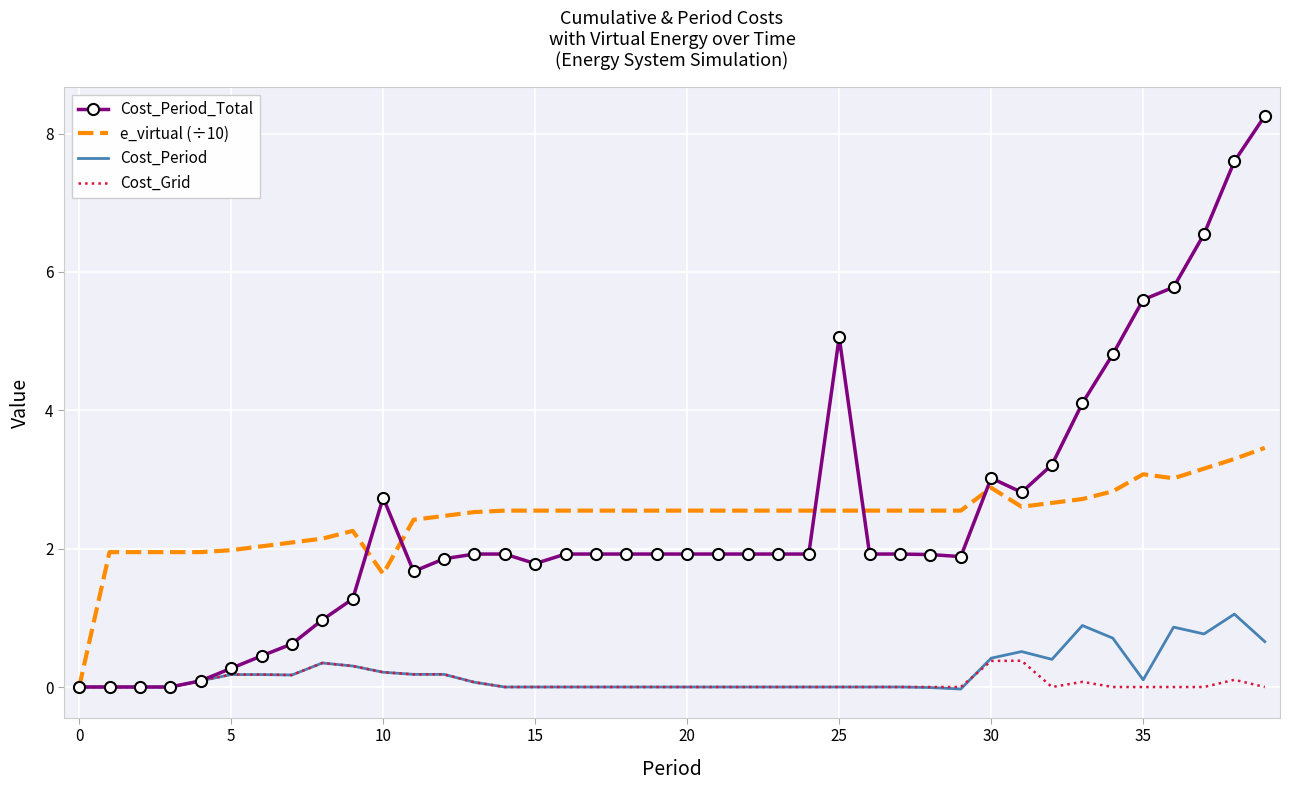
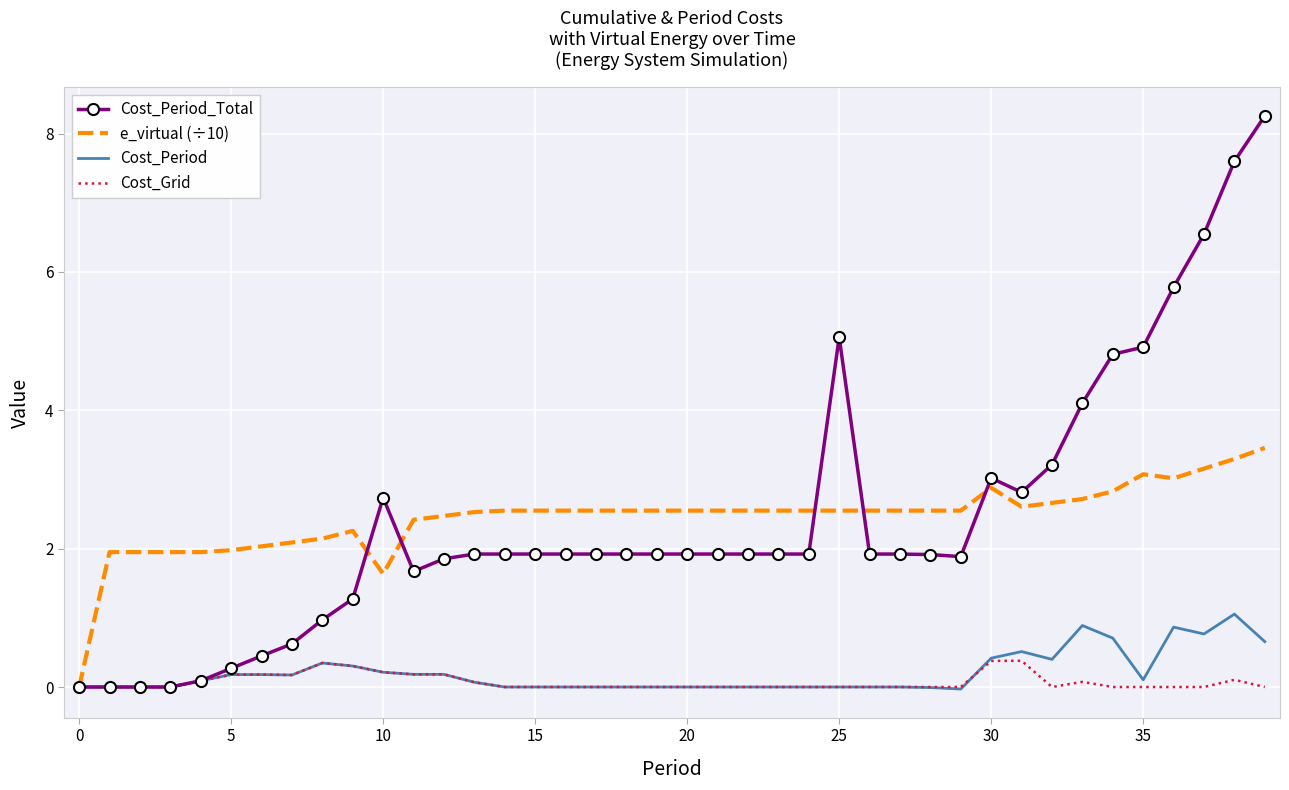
Cost_Period_Total, 15: 1.8 -> 1.9
Cost_Period_Total, 35: 5.6 -> 4.9
